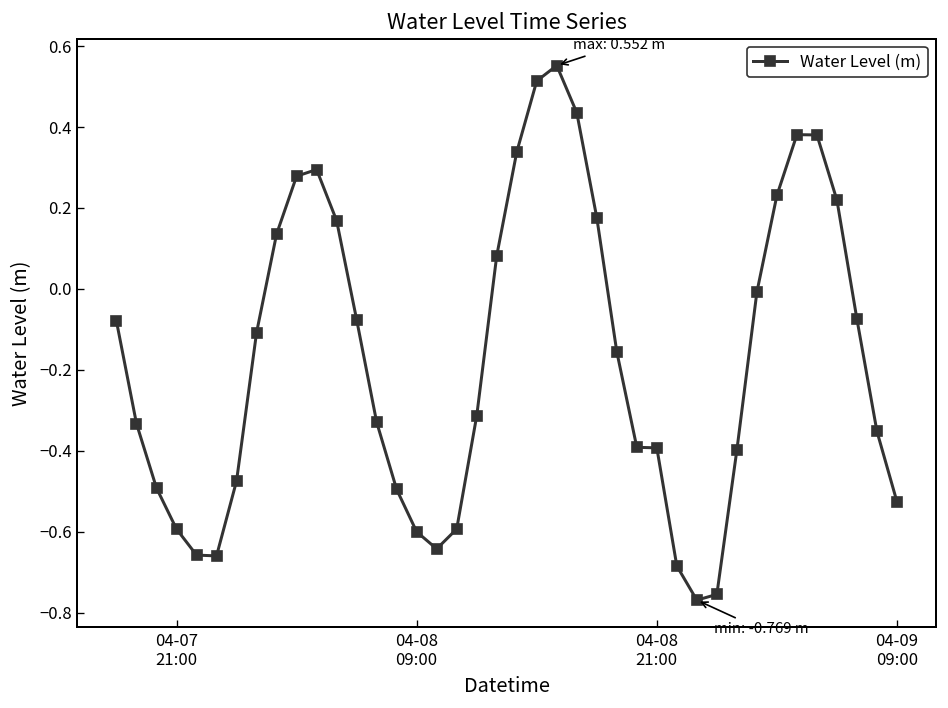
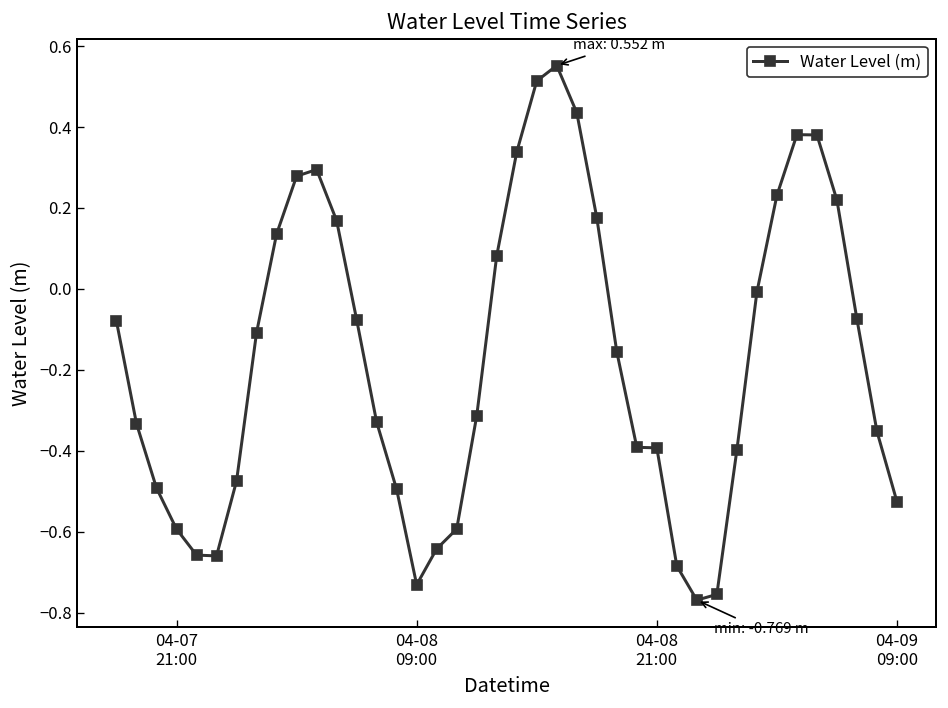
04-08 09:00: -0.60 -> -0.73
